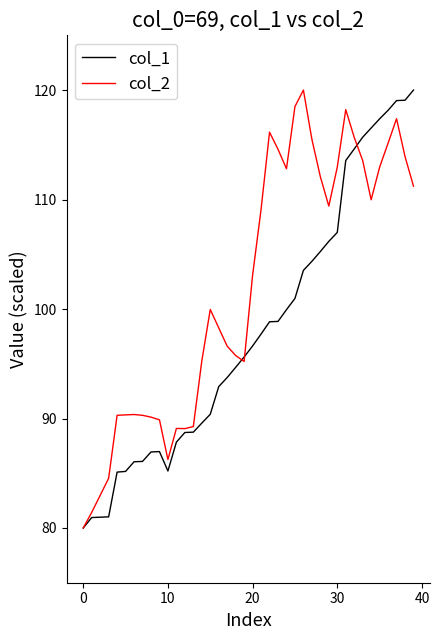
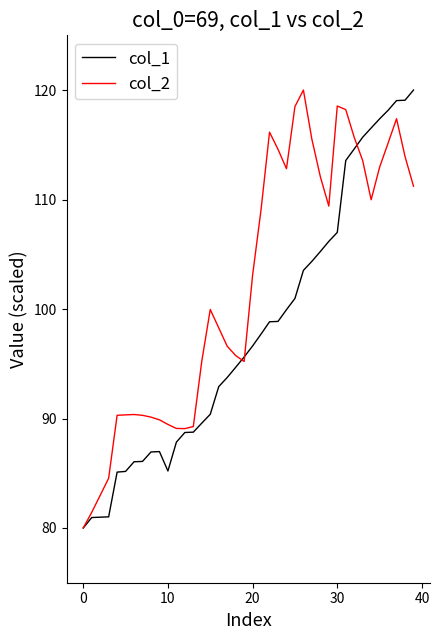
col_2, 10: 86.3 -> 89.5
col_2, 30: 113.0 -> 118.5
